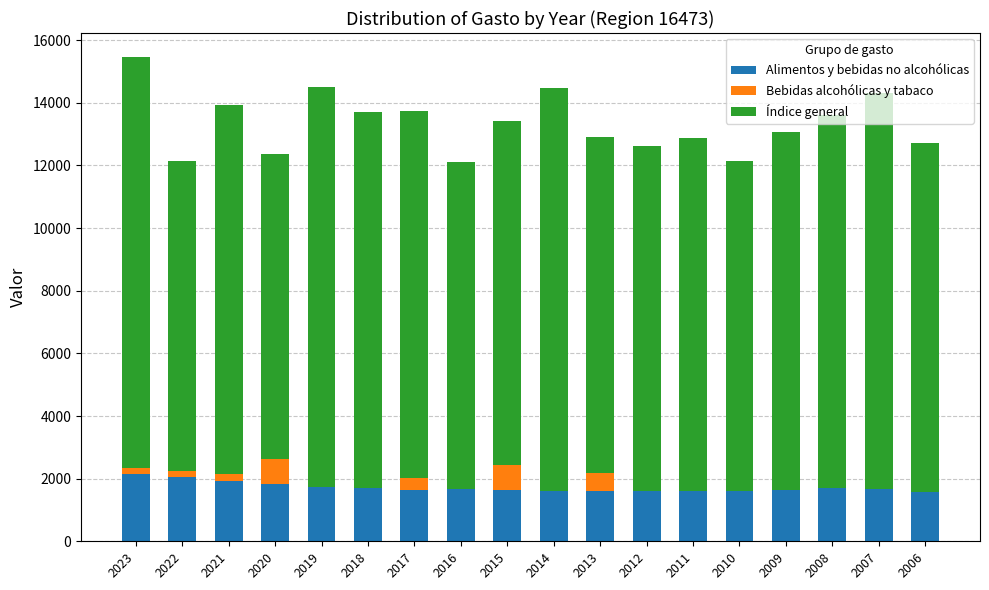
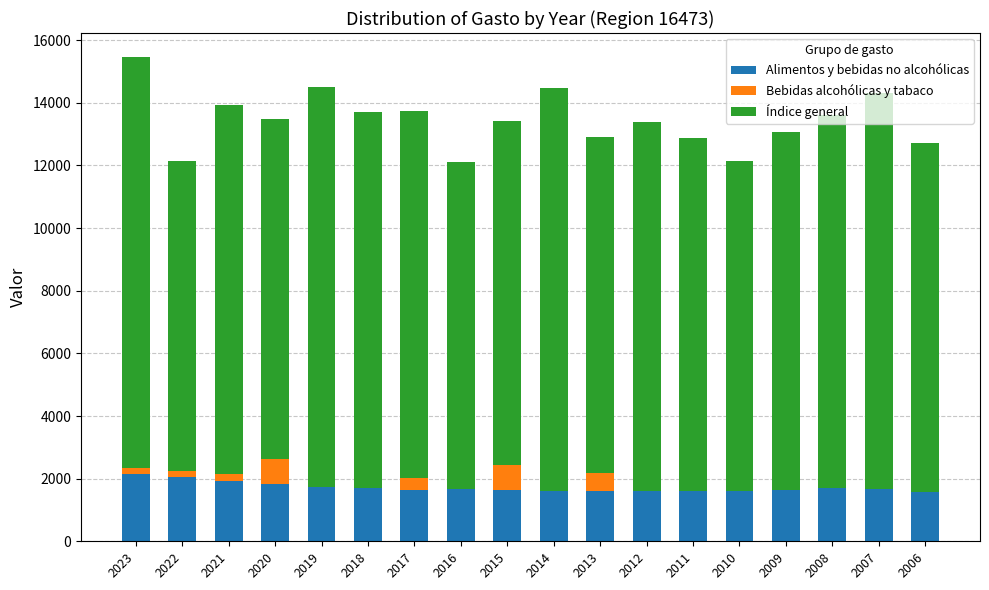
Índice general, 2020: 9700 -> 10800
Índice general, 2012: 11000 -> 11800
